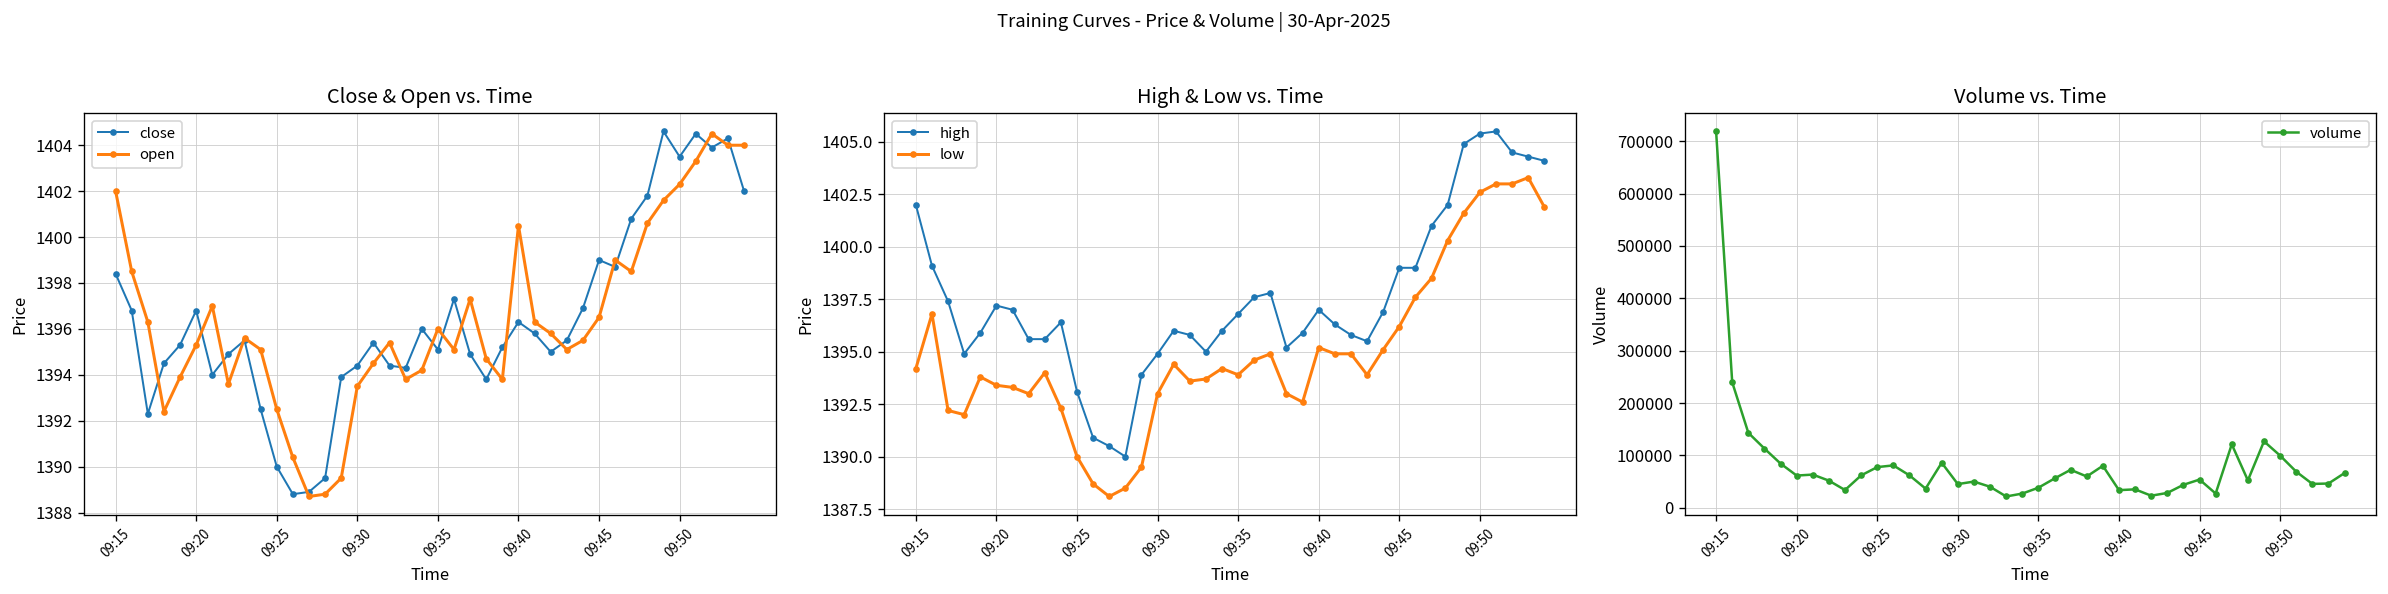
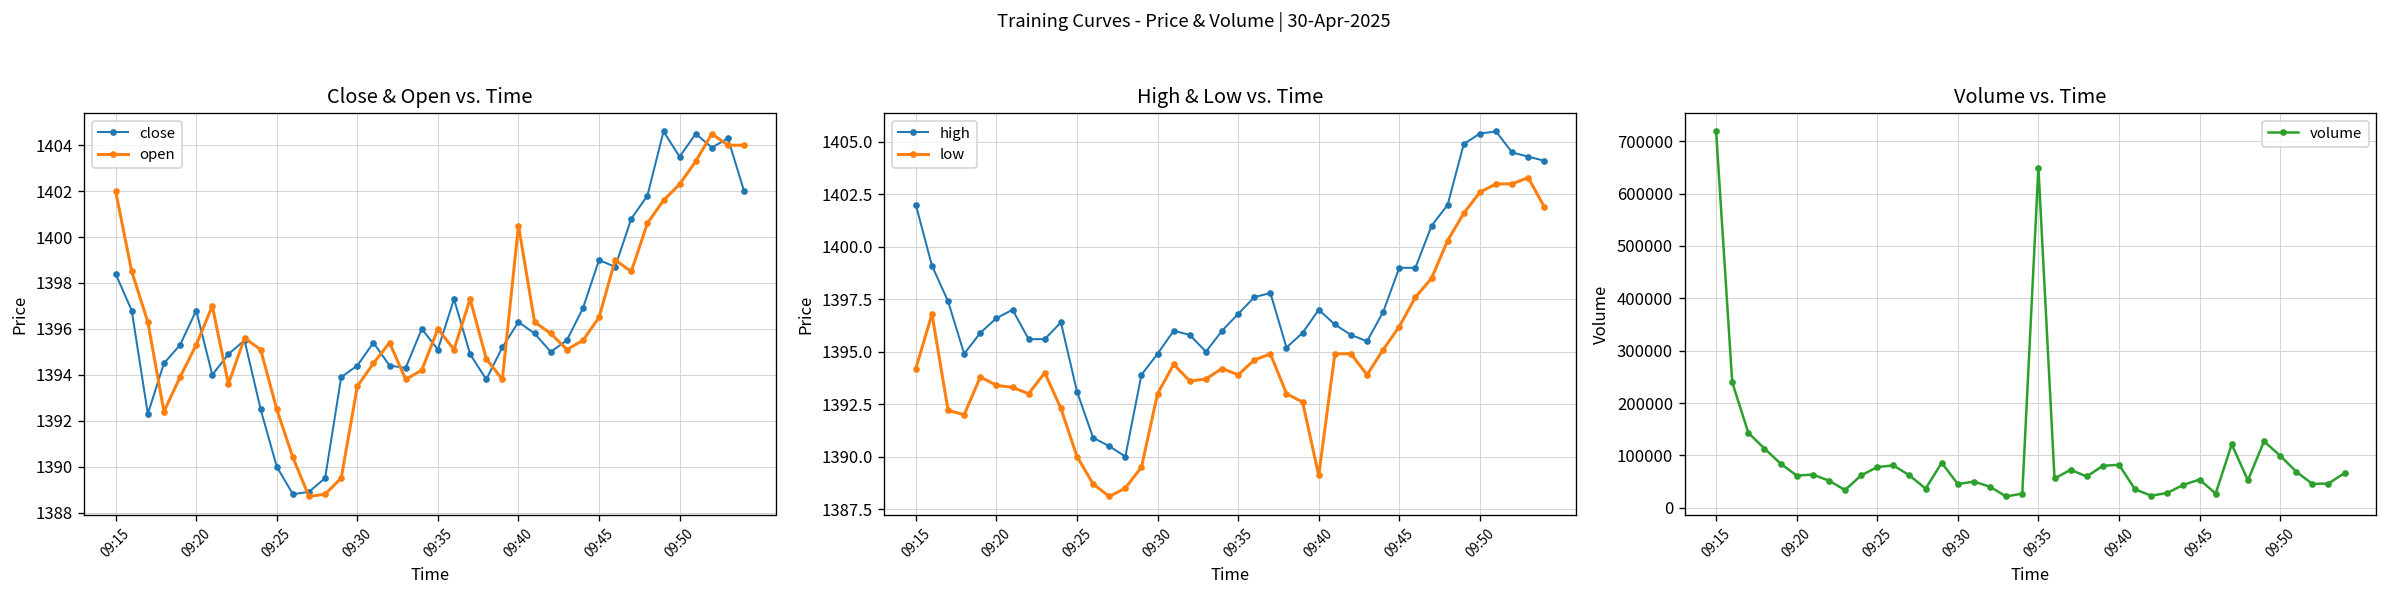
High & Low vs. Time, high, 09:20: 1397.2 -> 1396.6
High & Low vs. Time, low, 09:40: 1395.2 -> 1389.1
Volume vs. Time, 09:35: 40000 -> 650000
Volume vs. Time, 09:40: 30000 -> 80000
